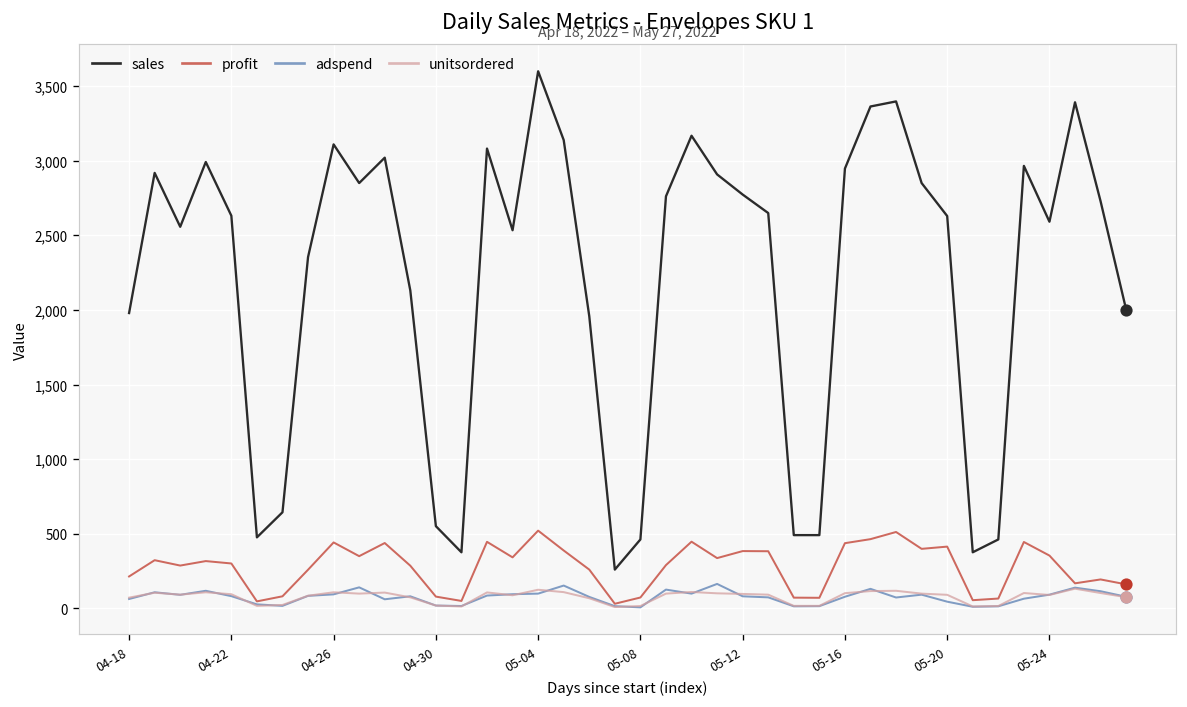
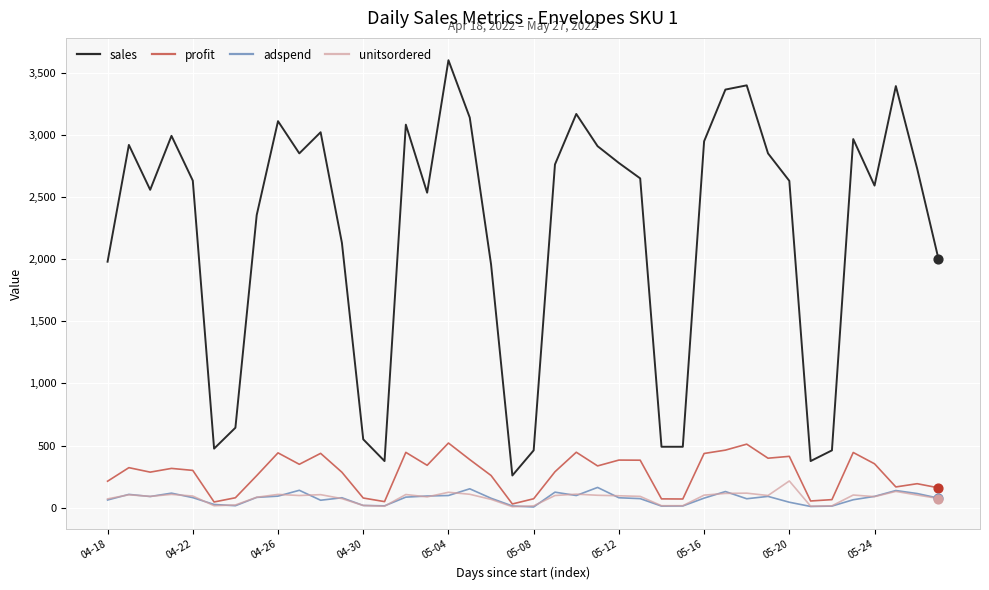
unitsordered, 05-20: 90 -> 220
